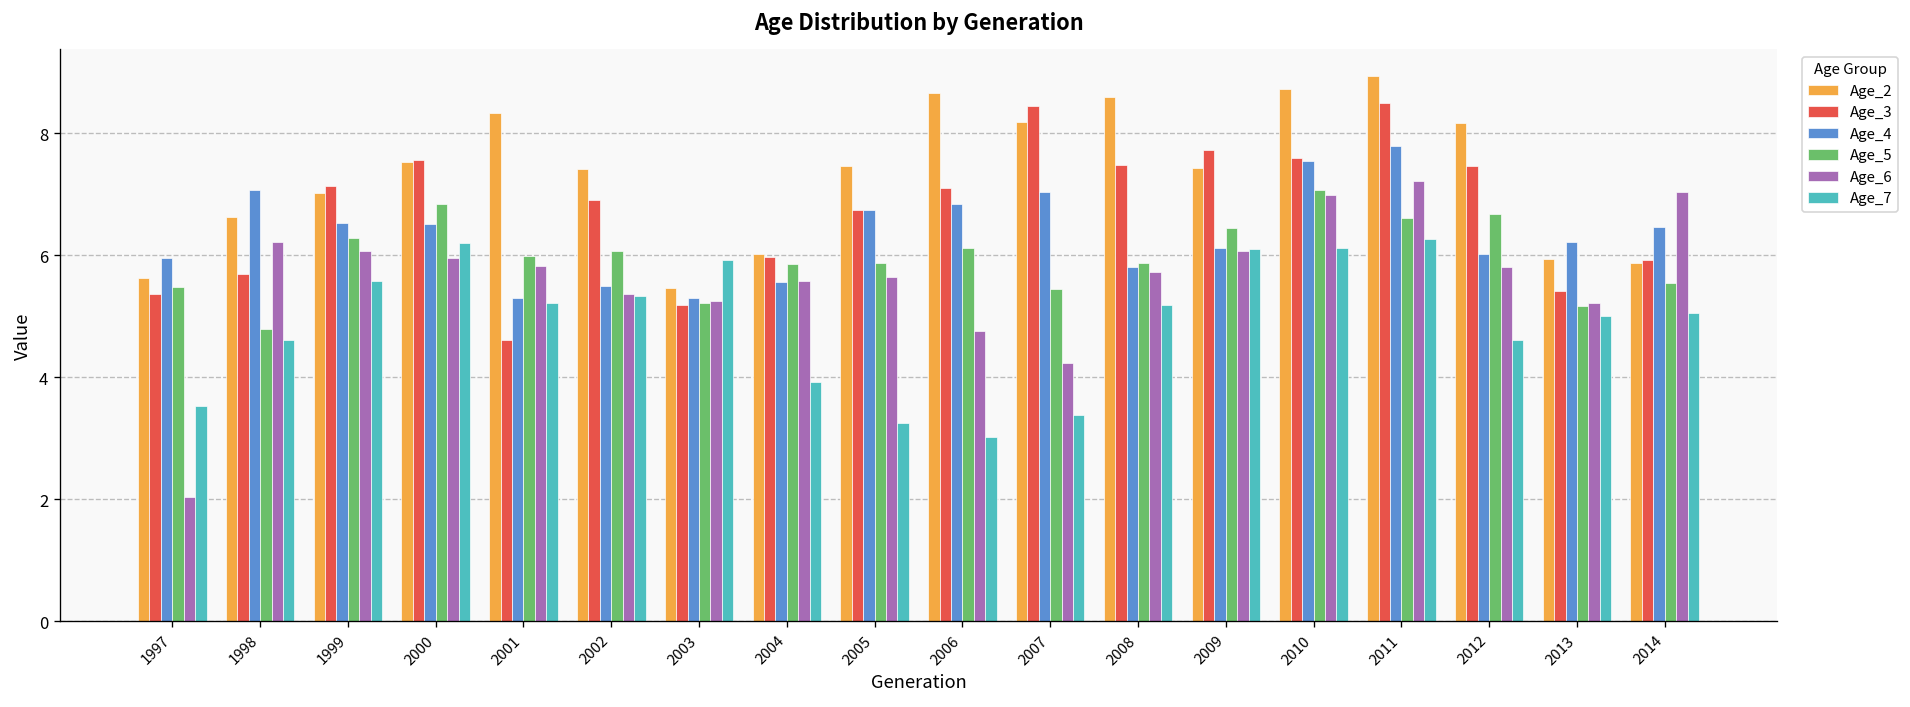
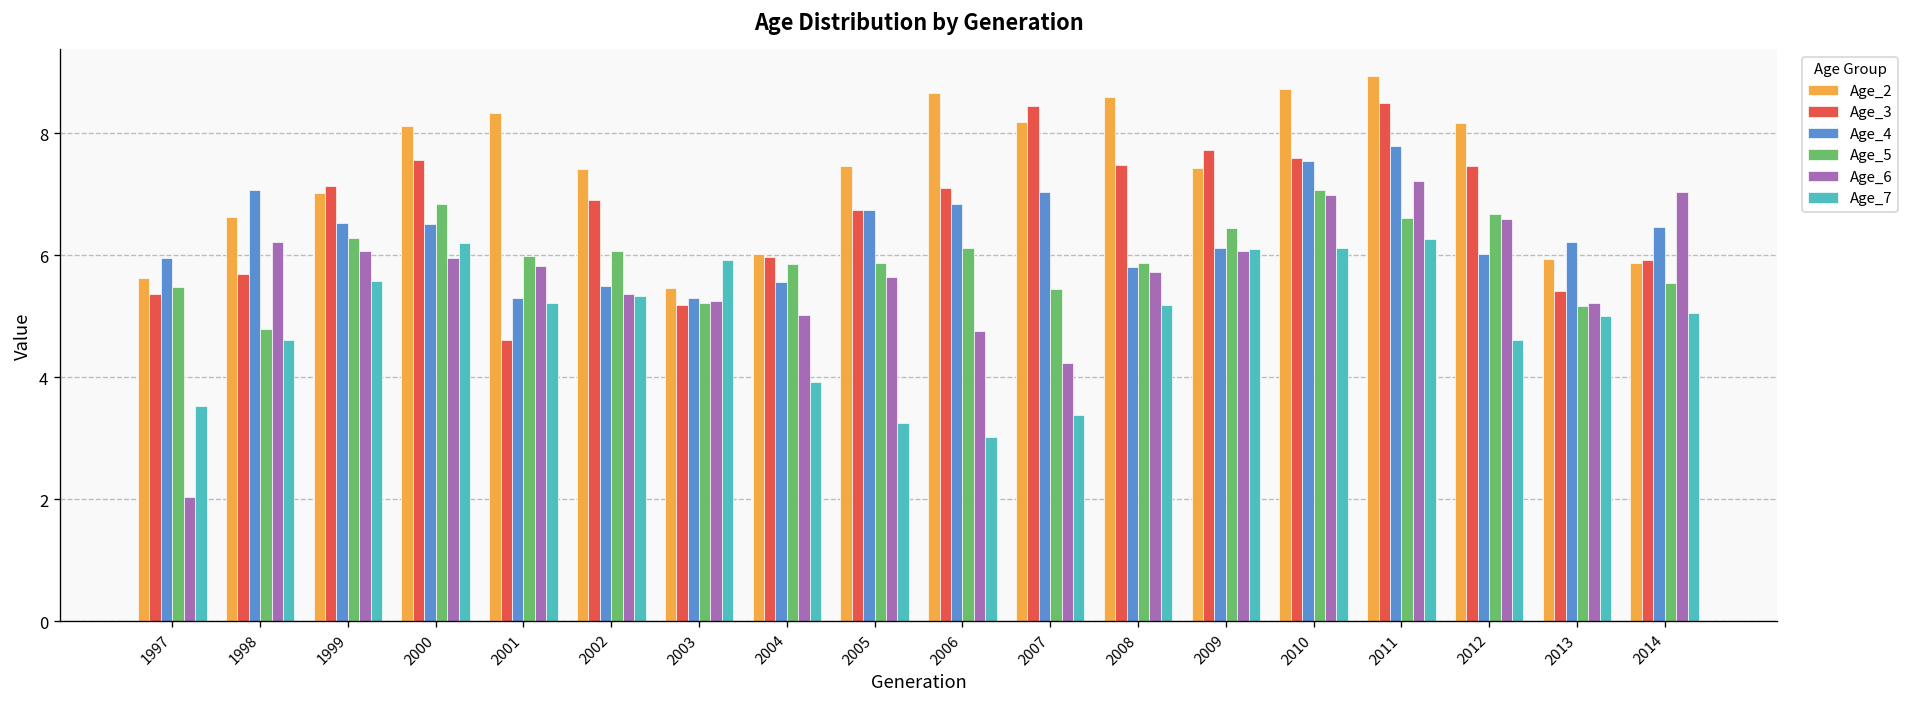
Age_2, 2000: 7.5 -> 8.1
Age_6, 2004: 5.6 -> 5.0
Age_6, 2012: 5.8 -> 6.6
